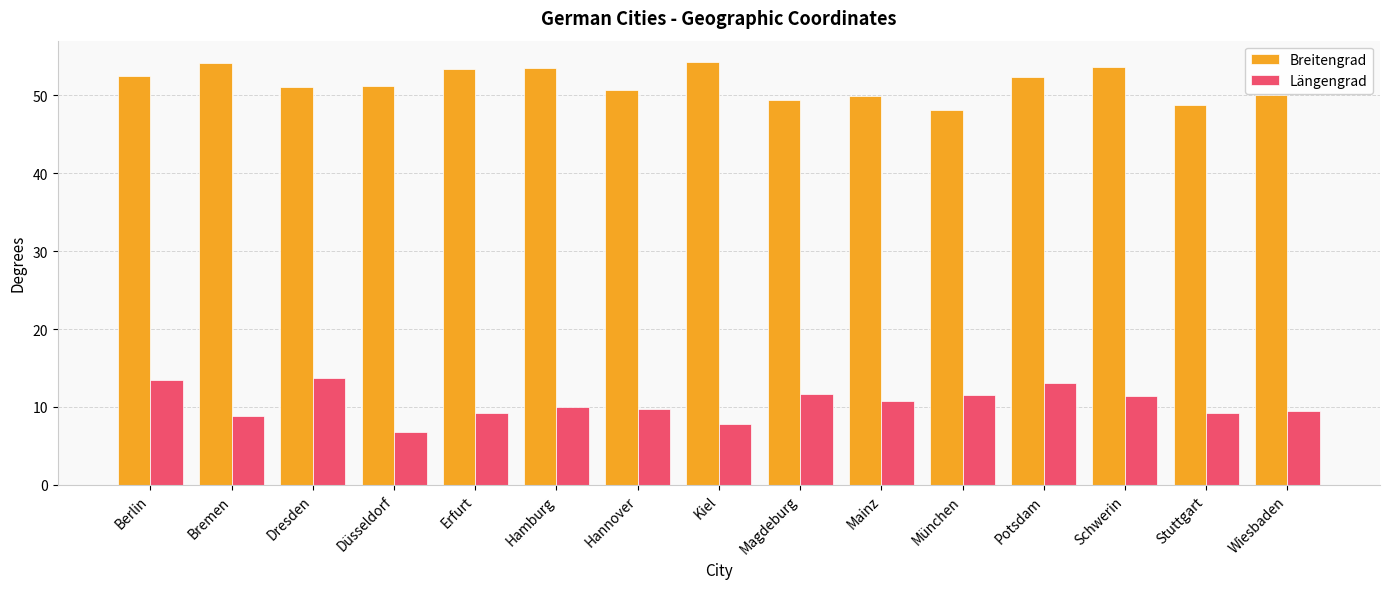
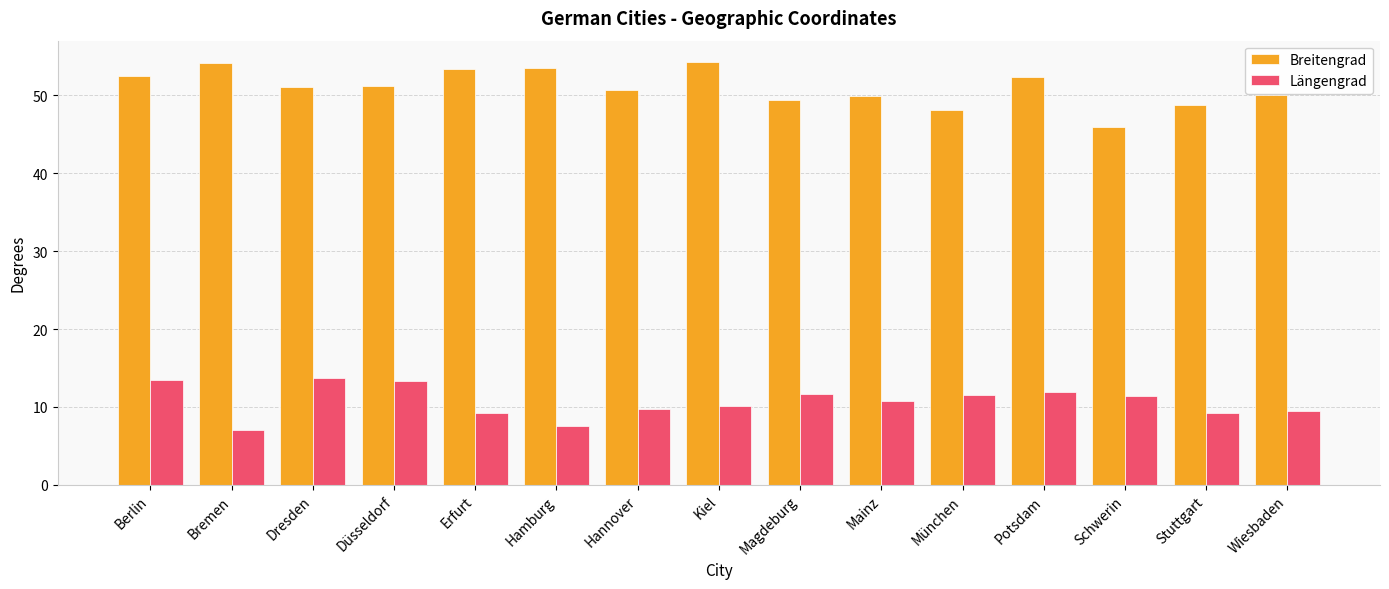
Längengrad, Bremen: 9 -> 7
Längengrad, Düsseldorf: 7 -> 13
Längengrad, Hamburg: 10 -> 8
Längengrad, Kiel: 8 -> 10
Längengrad, Potsdam: 13 -> 12
Breitengrad, Schwerin: 54 -> 46
